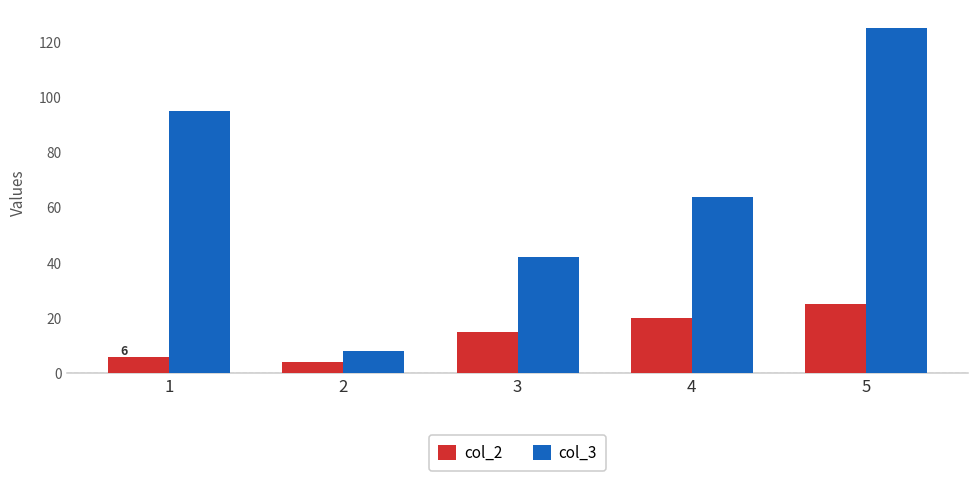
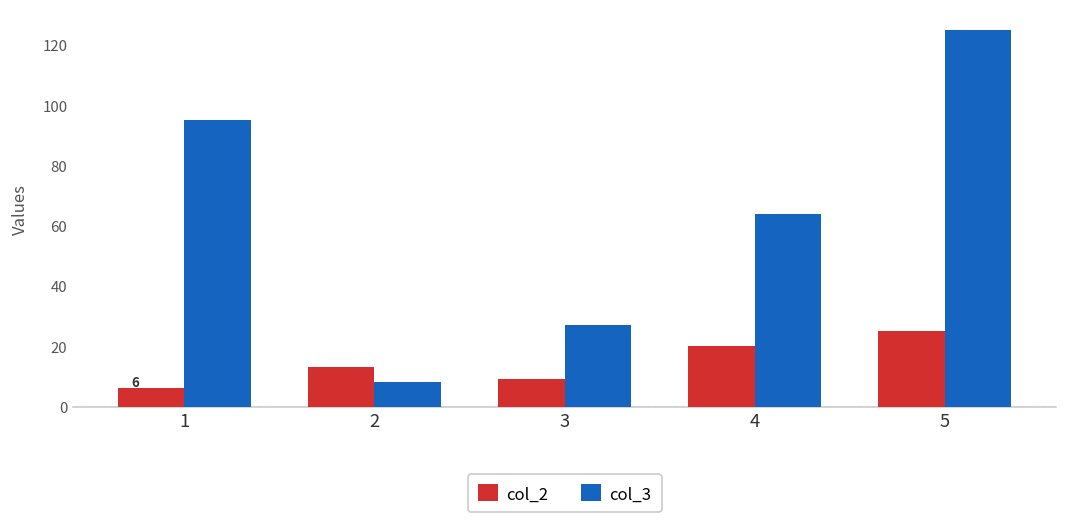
col_2, 2: 4 -> 13
col_2, 3: 15 -> 9
col_3, 3: 42 -> 27
